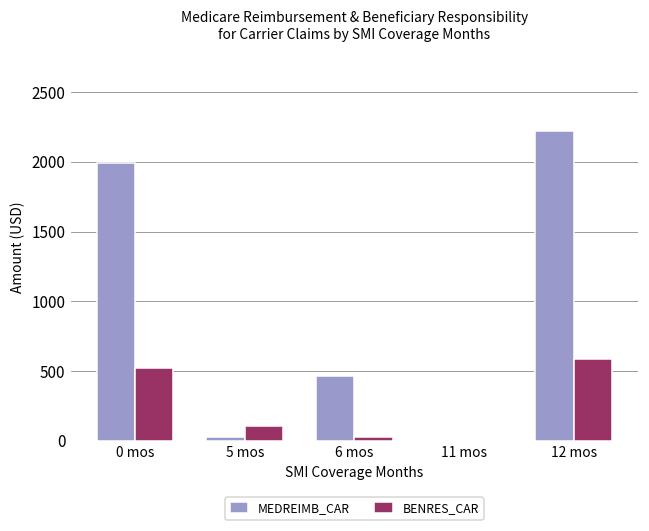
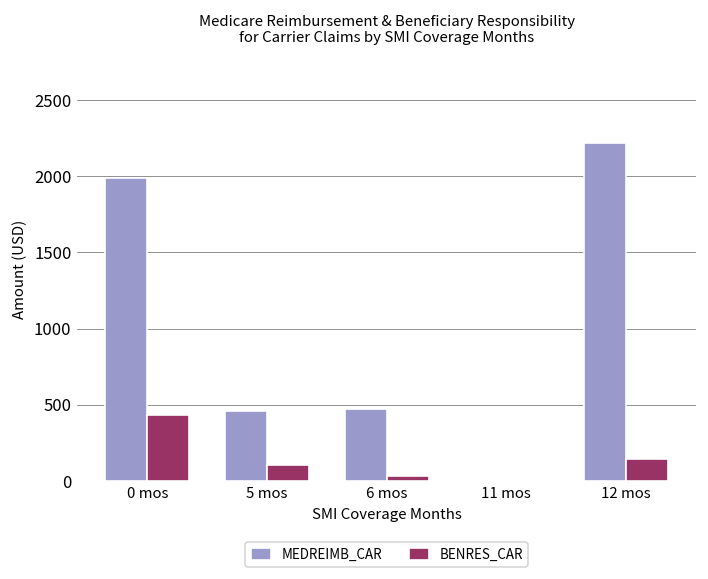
BENRES_CAR, 0 mos: 530 -> 430
MEDREIMB_CAR, 5 mos: 30 -> 460
BENRES_CAR, 12 mos: 590 -> 140
